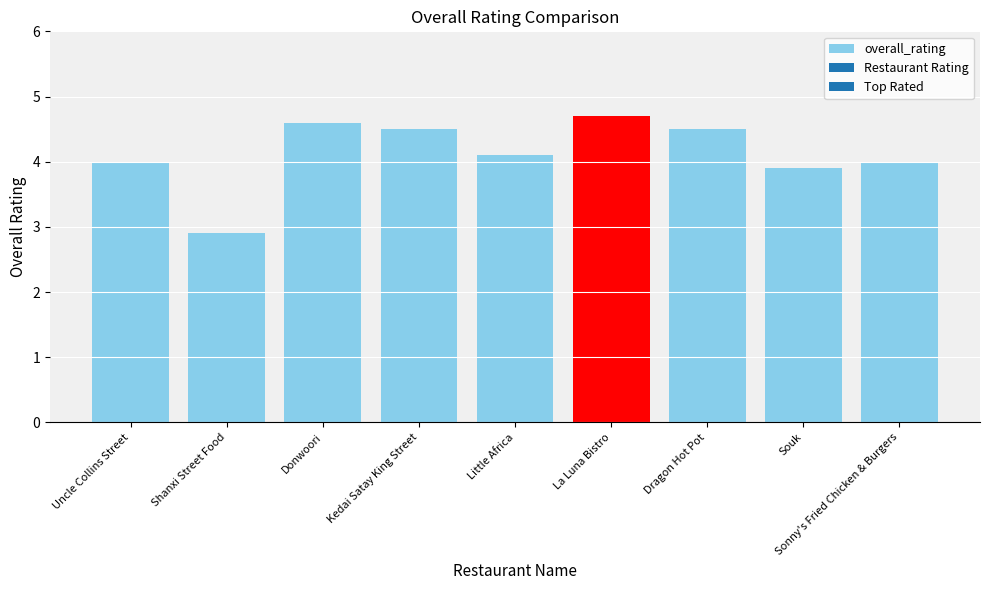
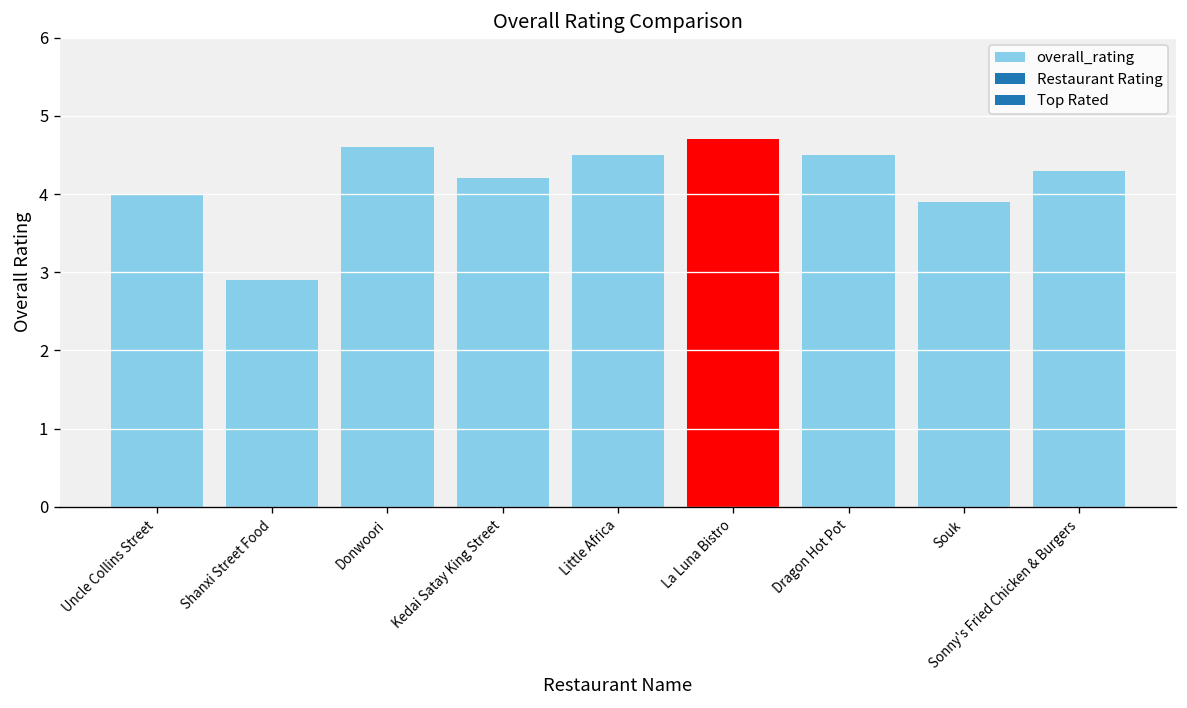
Kedai Satay King Street: 4.5 -> 4.2
Little Africa: 4.1 -> 4.5
Sonny's Fried Chicken & Burgers: 4.0 -> 4.3
